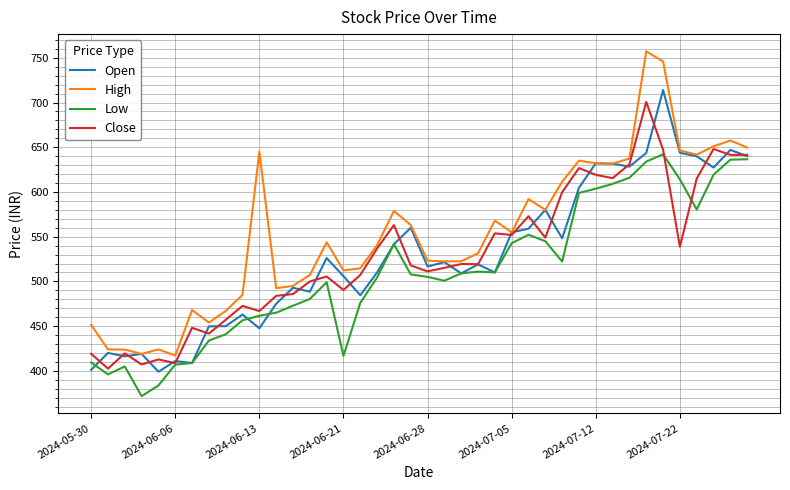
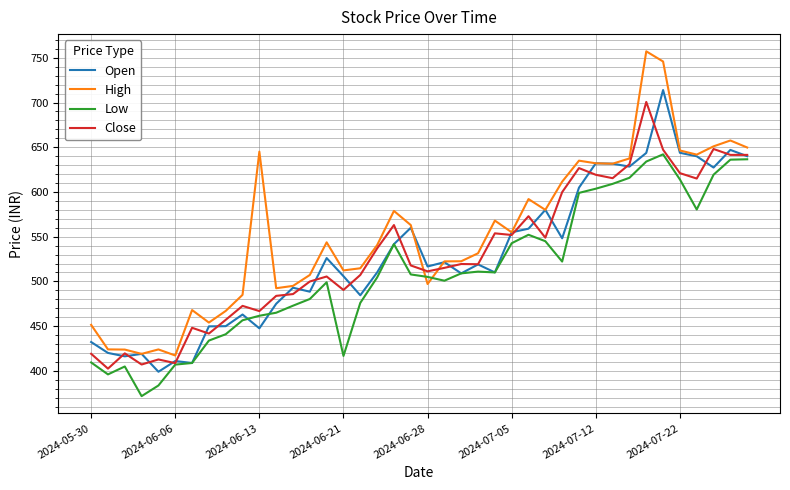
Open, 2024-05-30: 400 -> 430
High, 2024-06-28: 520 -> 500
Close, 2024-07-22: 540 -> 620
